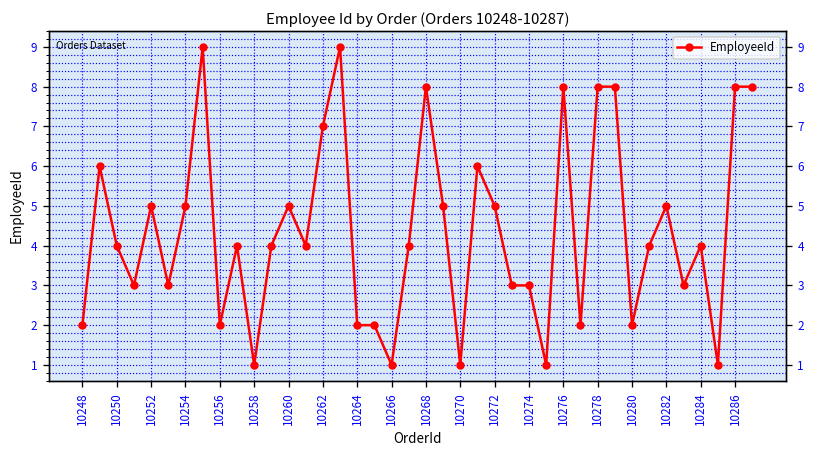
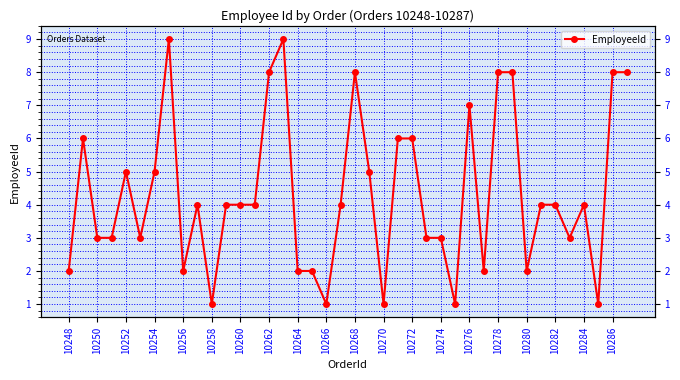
10250: 4 -> 3
10260: 5 -> 4
10262: 7 -> 8
10272: 5 -> 6
10276: 8 -> 7
10282: 5 -> 4
